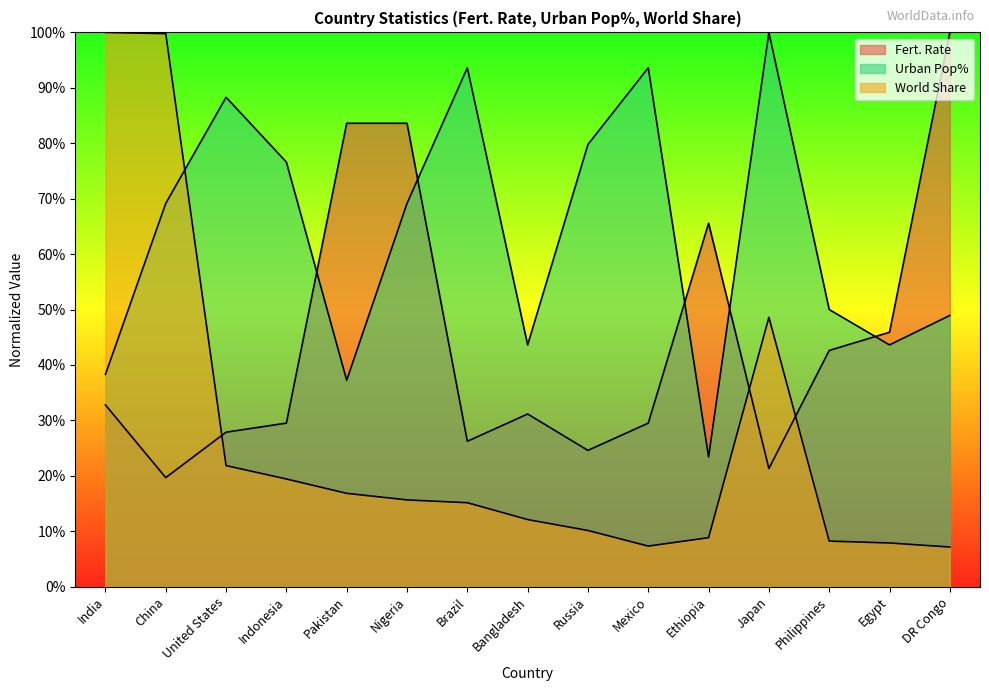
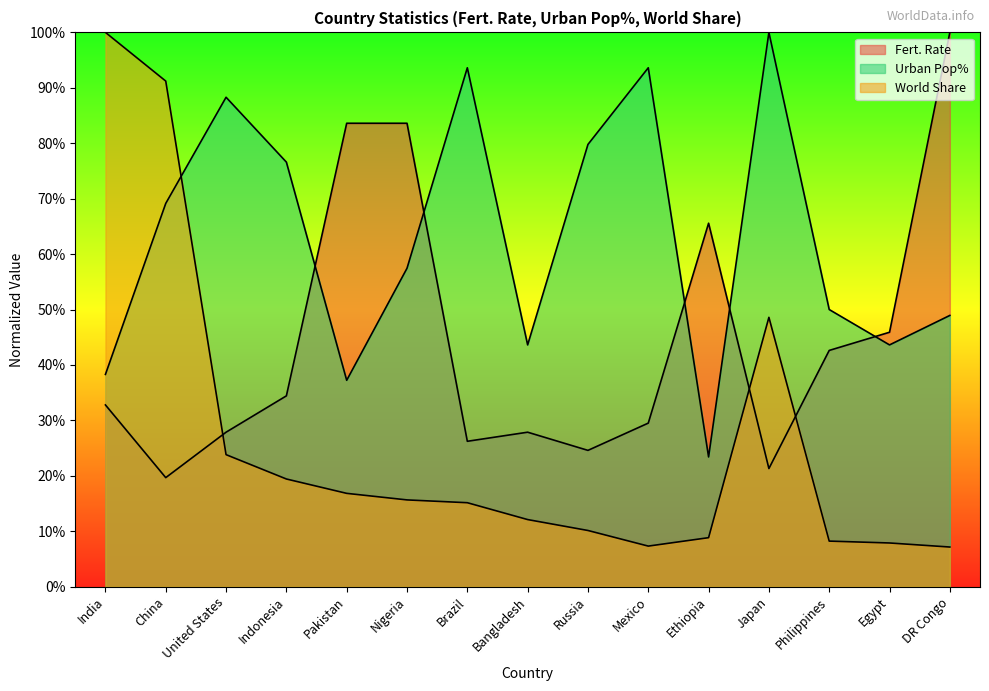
World Share, China: 100% -> 91%
World Share, United States: 22% -> 24%
Fert. Rate, Indonesia: 30% -> 34%
Urban Pop%, Nigeria: 69% -> 57%
Fert. Rate, Bangladesh: 31% -> 28%
